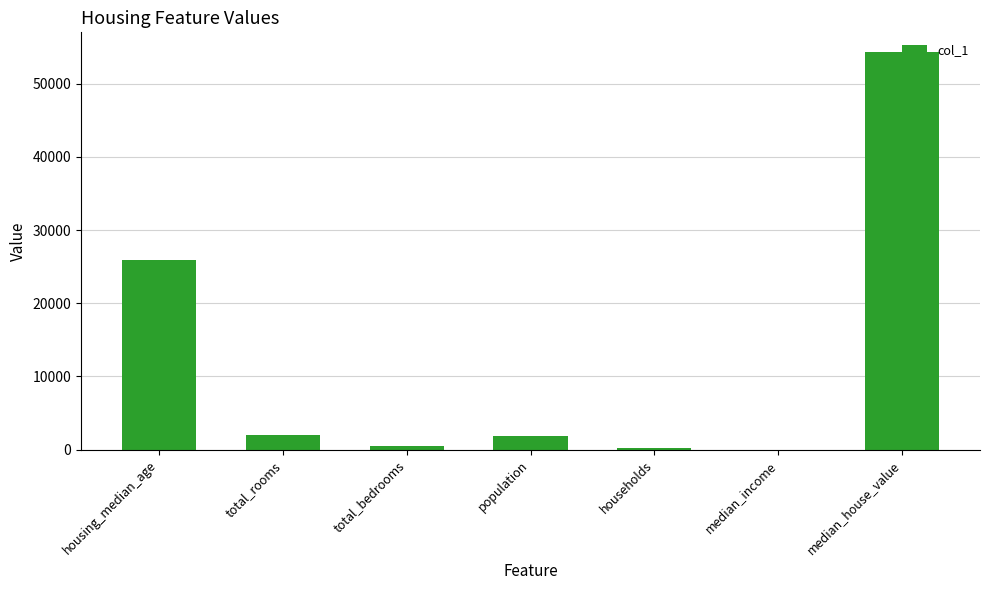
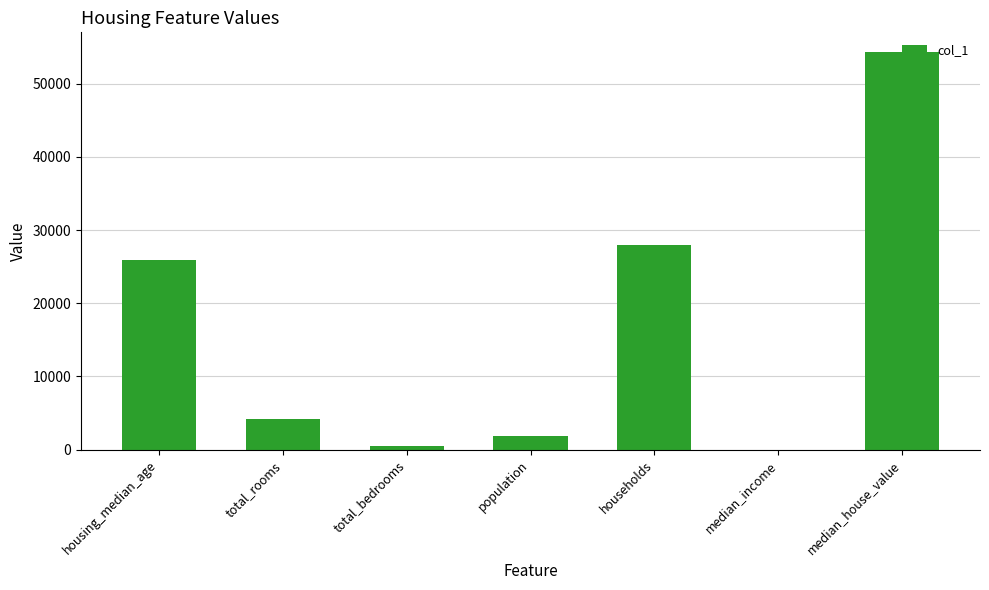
total_rooms: 2000 -> 4000
households: 0 -> 28000
